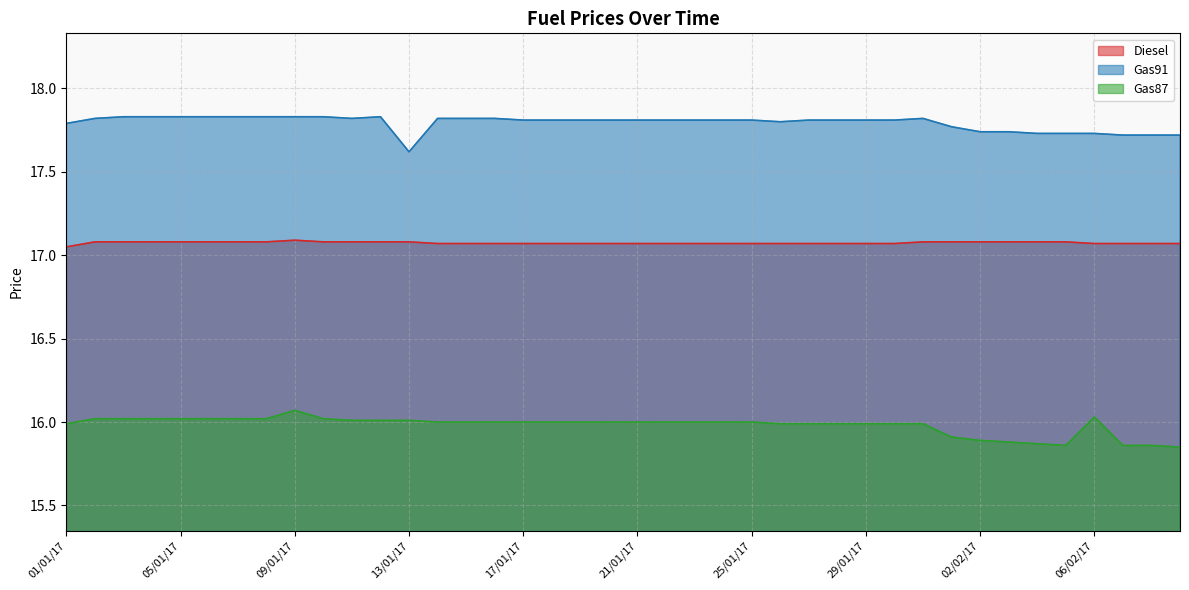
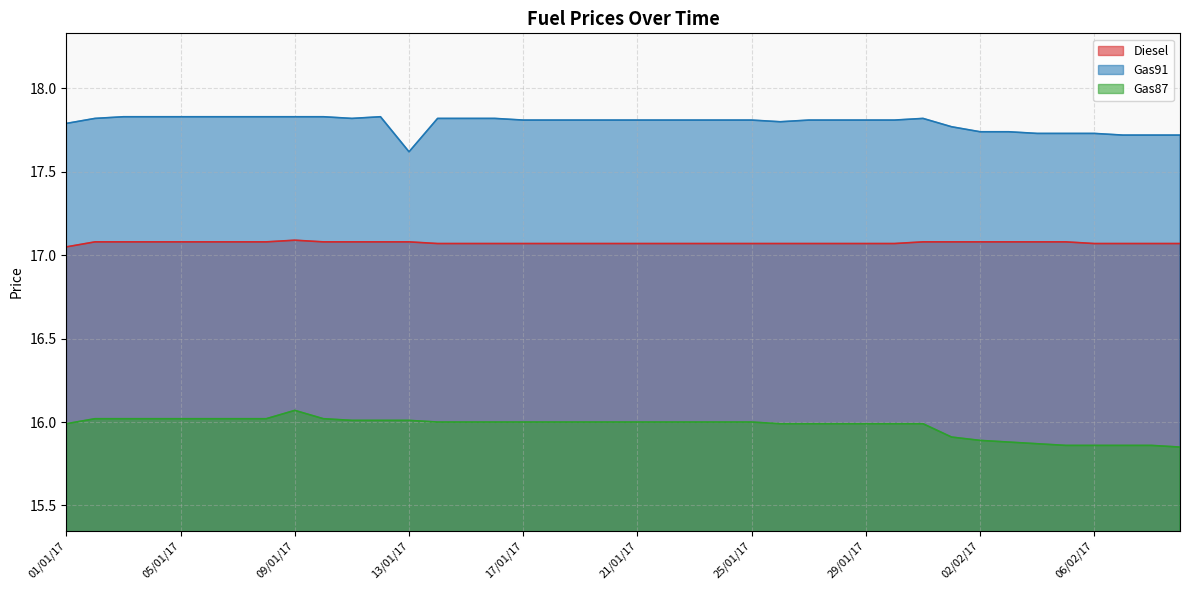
Gas87, 06/02/17: 16.03 -> 15.86
